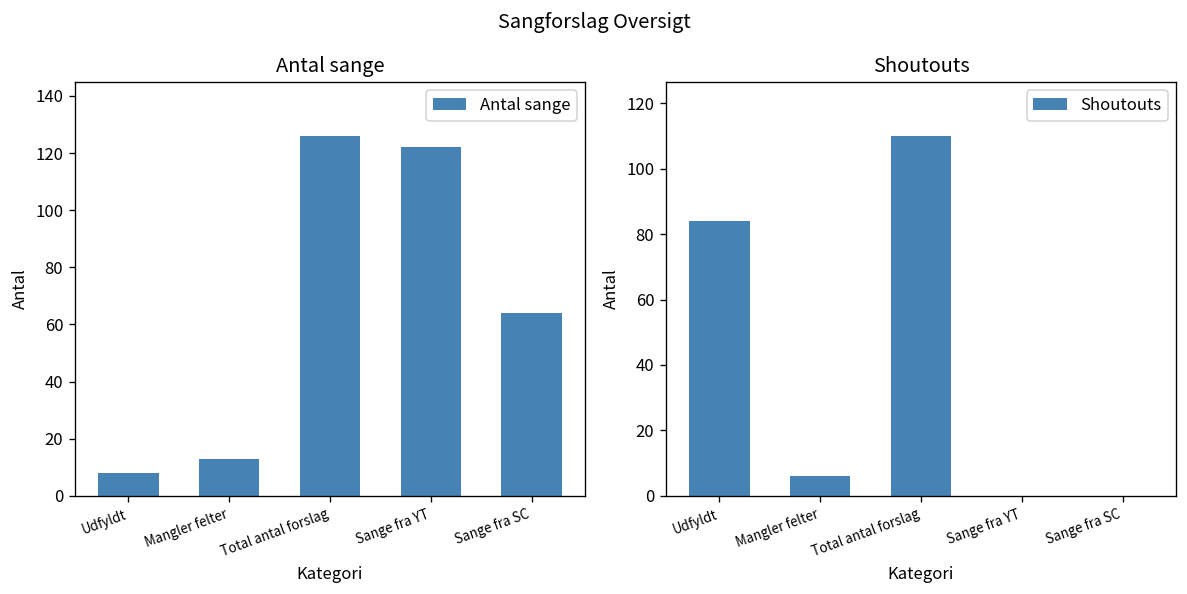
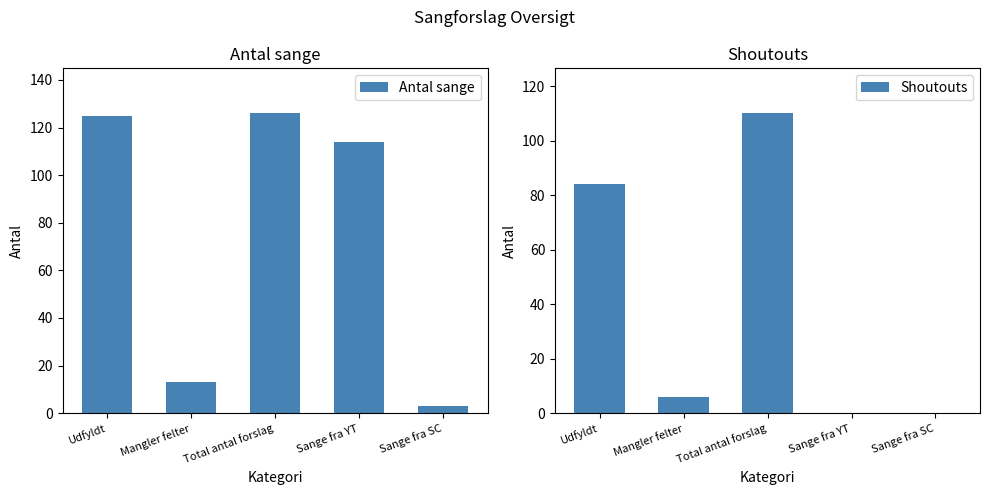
Antal sange, Udfyldt: 8 -> 125
Antal sange, Sange fra YT: 122 -> 114
Antal sange, Sange fra SC: 64 -> 3
